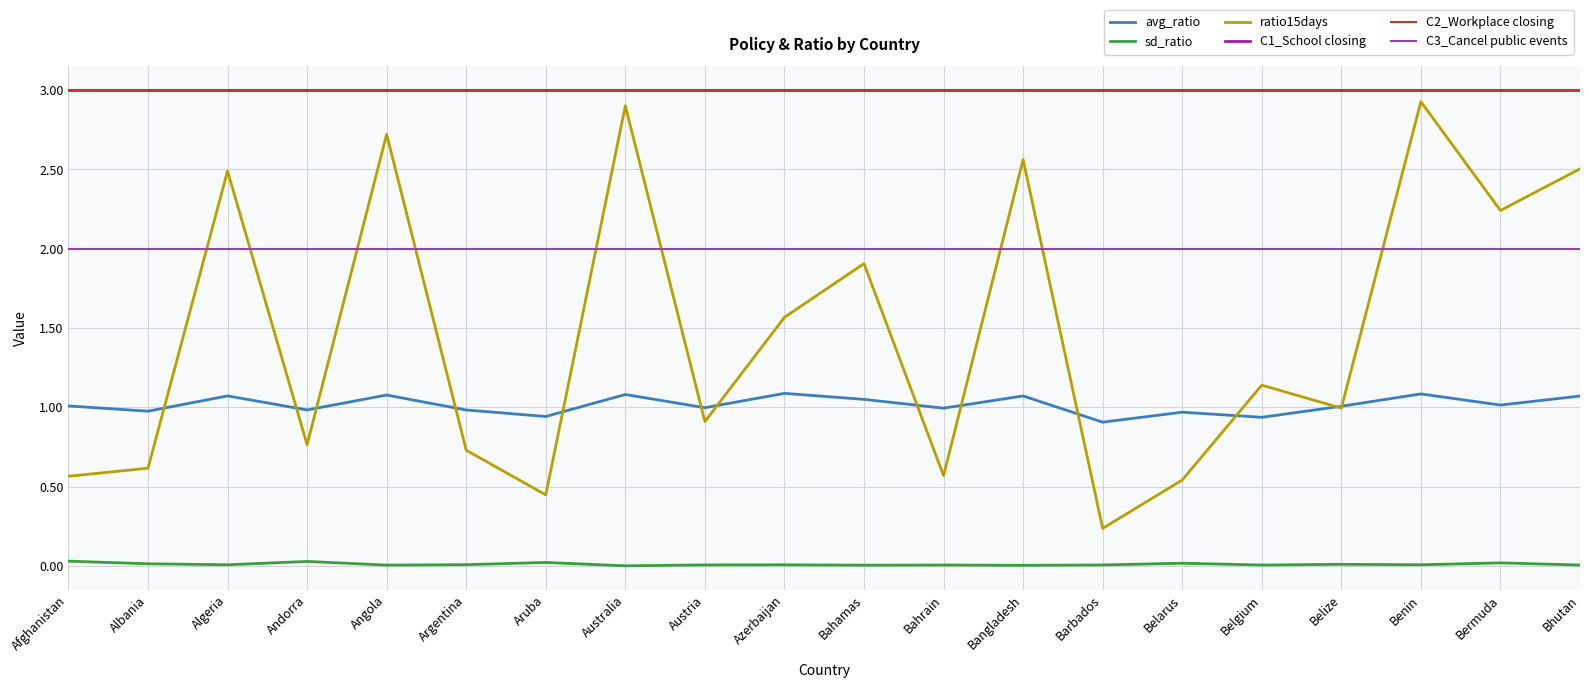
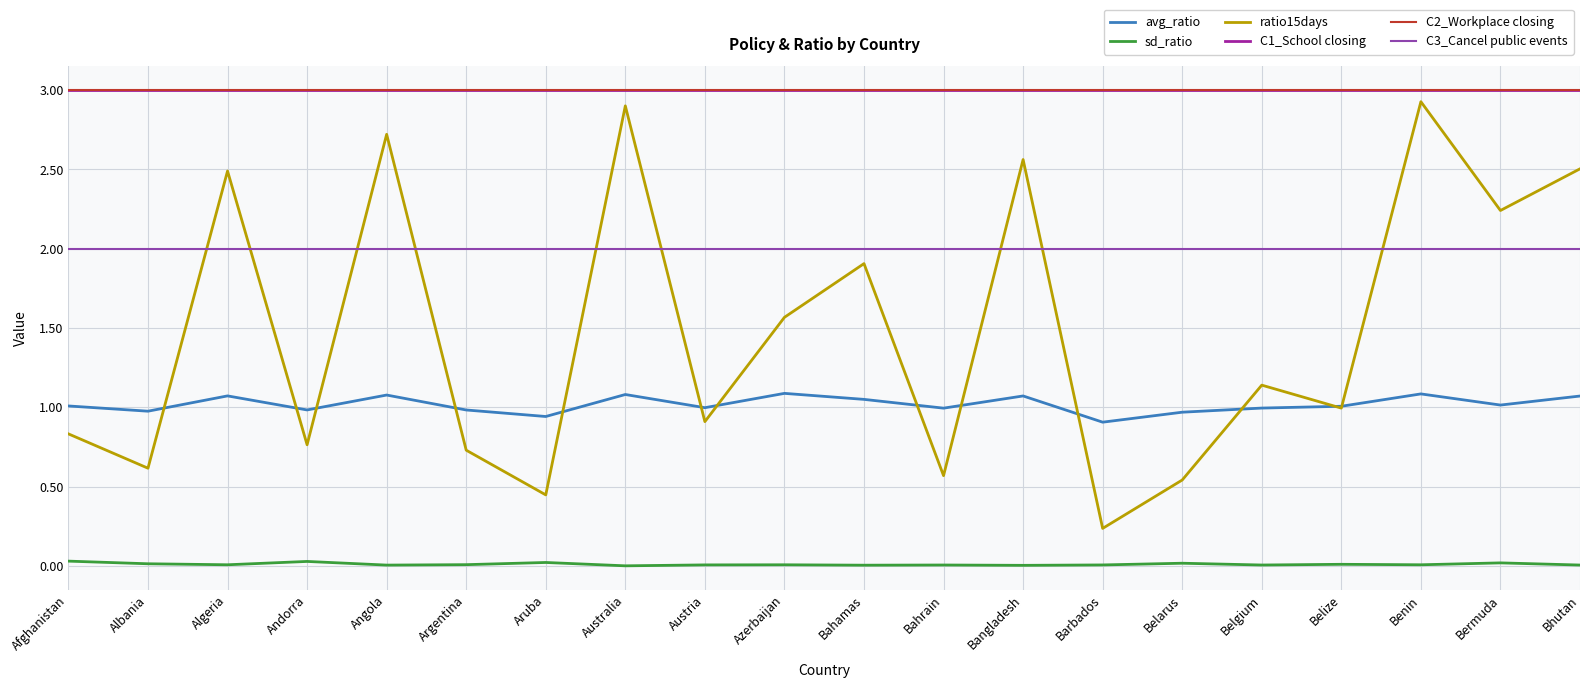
ratio15days, Afghanistan: 0.57 -> 0.83
avg_ratio, Belgium: 0.94 -> 1.00
